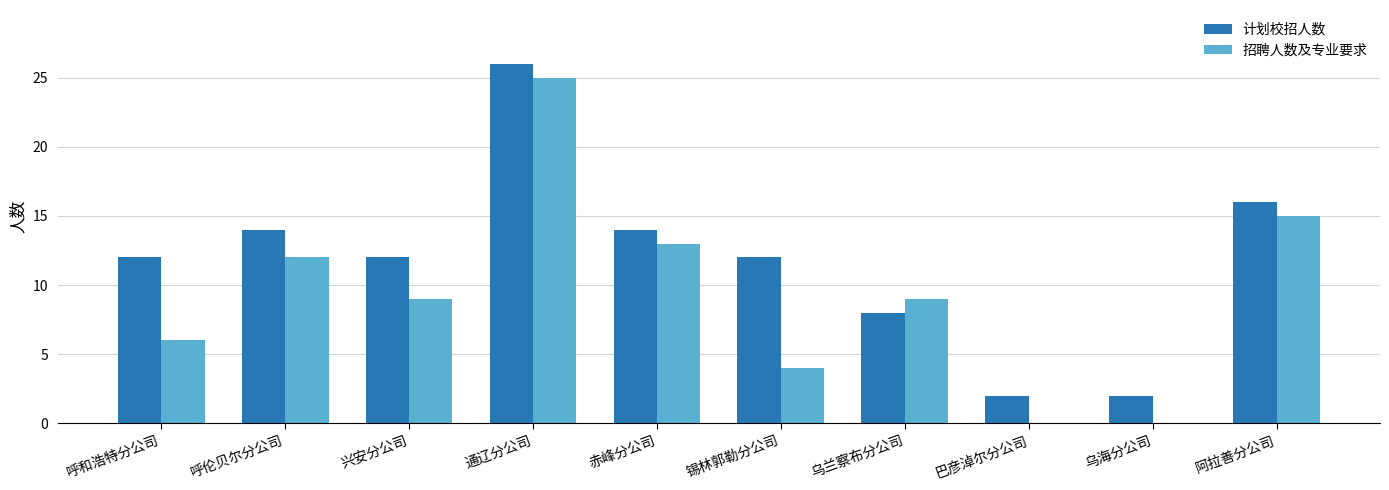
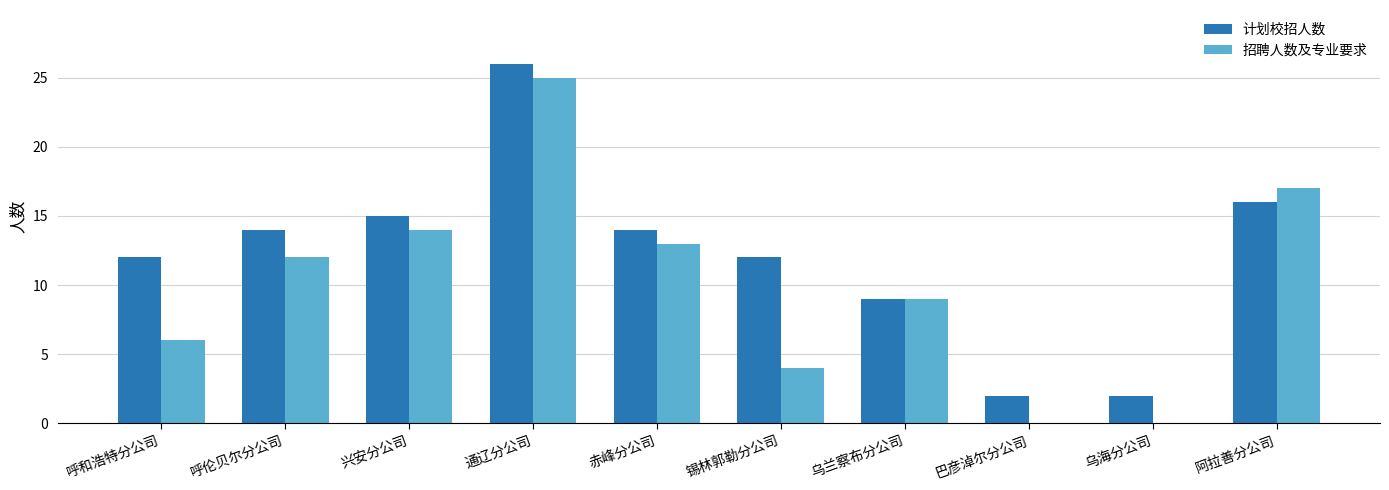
计划校招人数, 兴安分公司: 12 -> 15
招聘人数及专业要求, 兴安分公司: 9 -> 14
计划校招人数, 乌兰察布分公司: 8 -> 9
招聘人数及专业要求, 阿拉善分公司: 15 -> 17
